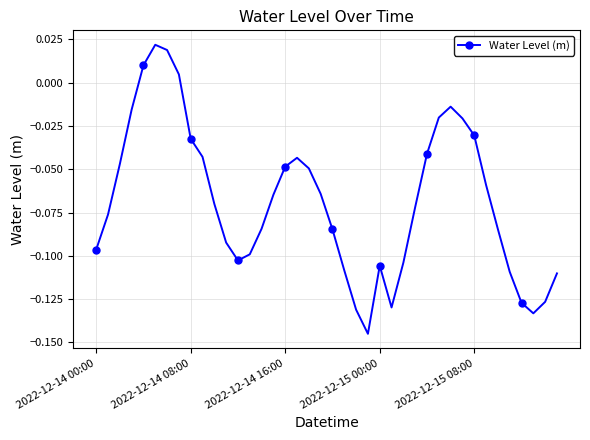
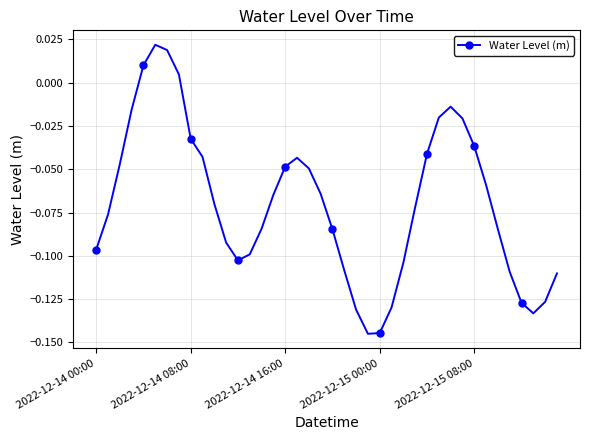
2022-12-15 00:00: -0.106 -> -0.145
2022-12-15 08:00: -0.030 -> -0.037
